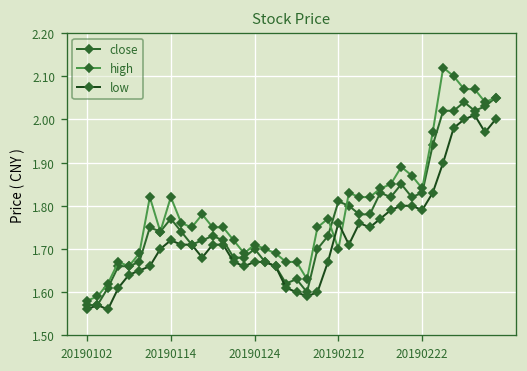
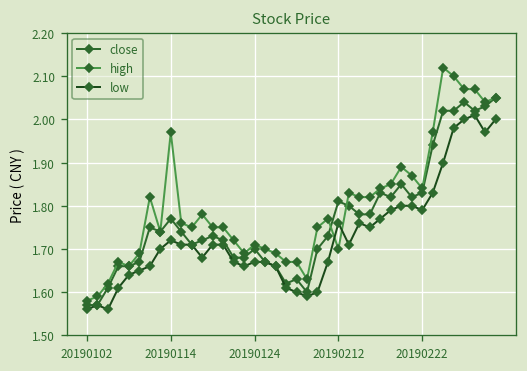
high, 20190114: 1.82 -> 1.97
